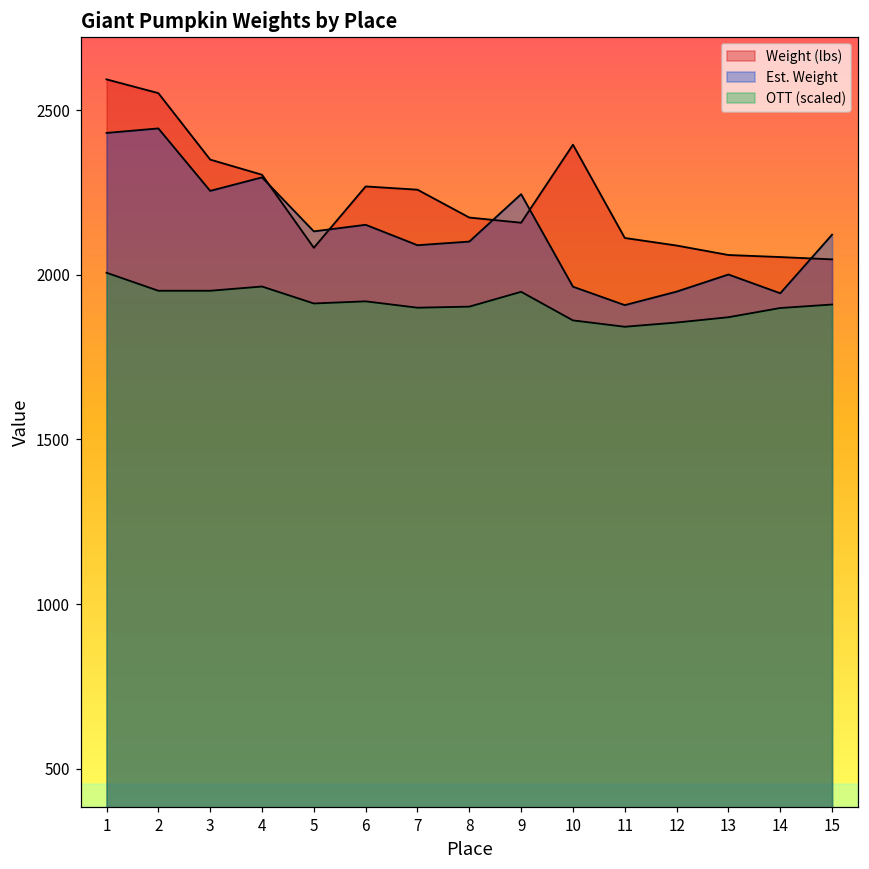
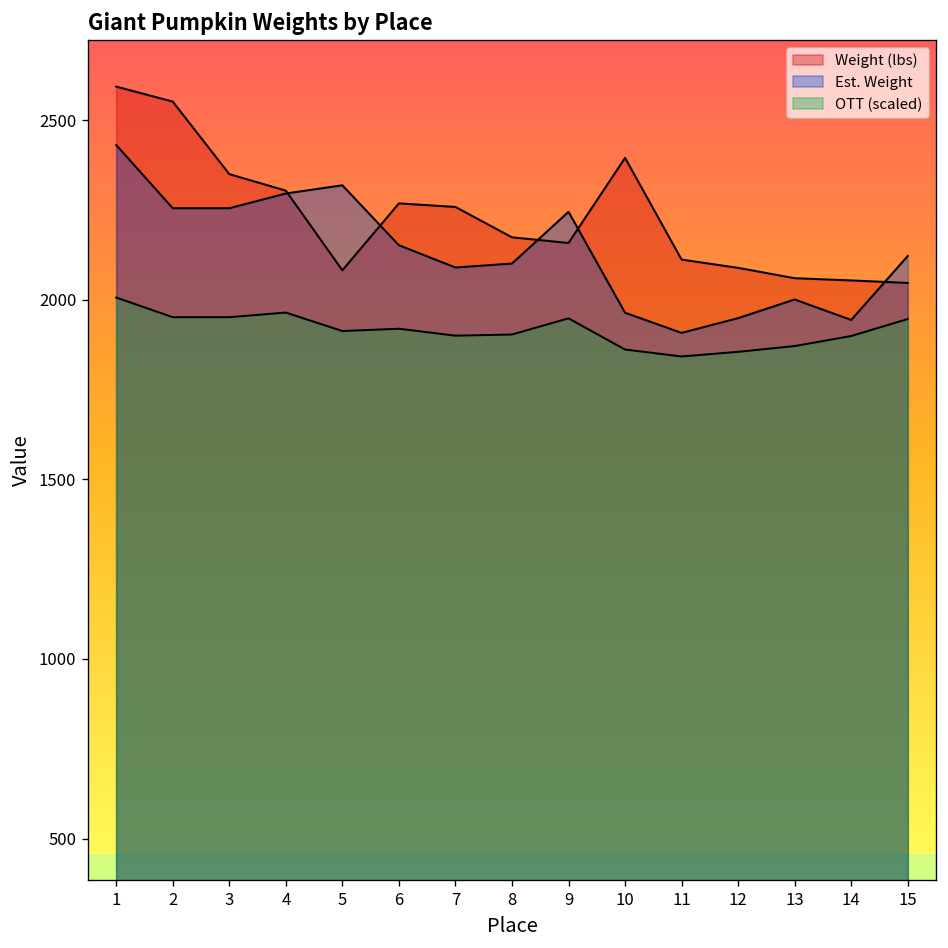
Est. Weight, 2: 2440 -> 2260
Est. Weight, 5: 2130 -> 2320
OTT (scaled), 15: 1910 -> 1950
